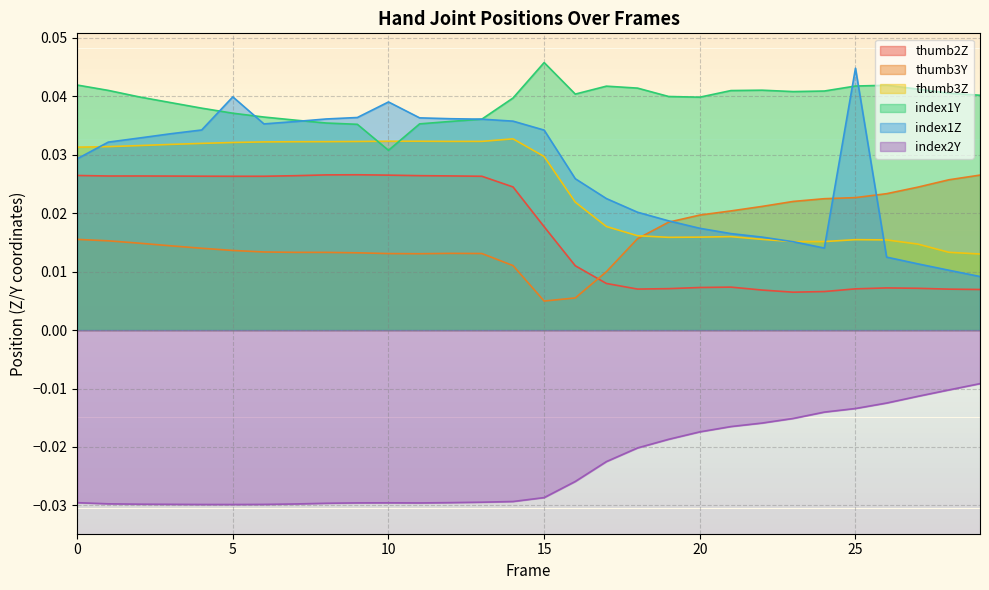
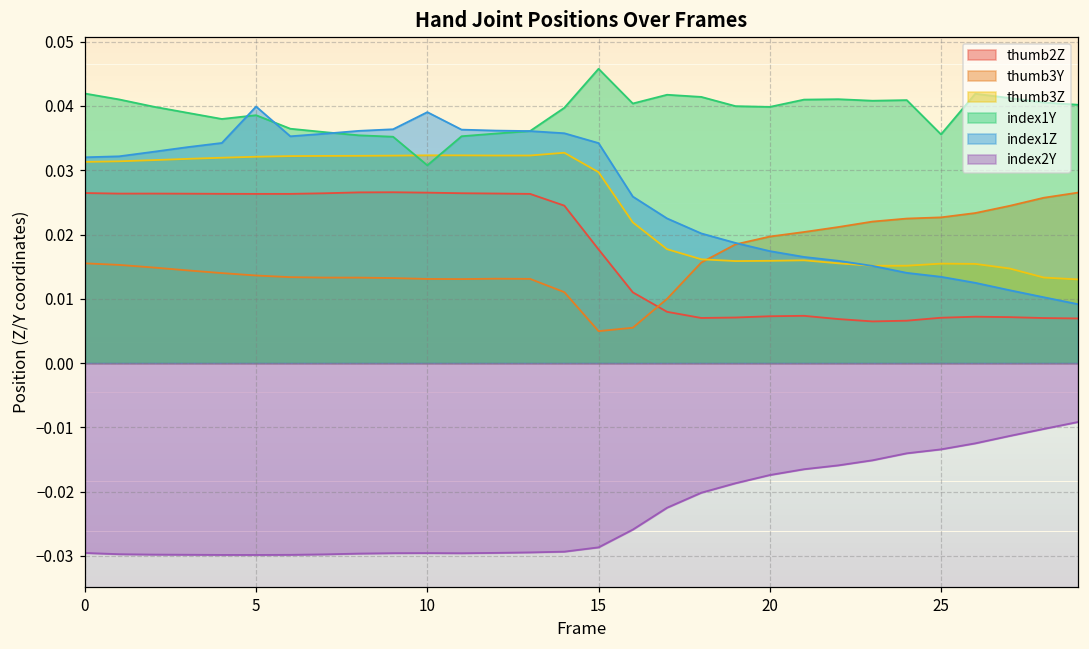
index1Z, 0: 0.029 -> 0.032
index1Y, 5: 0.037 -> 0.039
index1Y, 25: 0.042 -> 0.036
index1Z, 25: 0.045 -> 0.013
